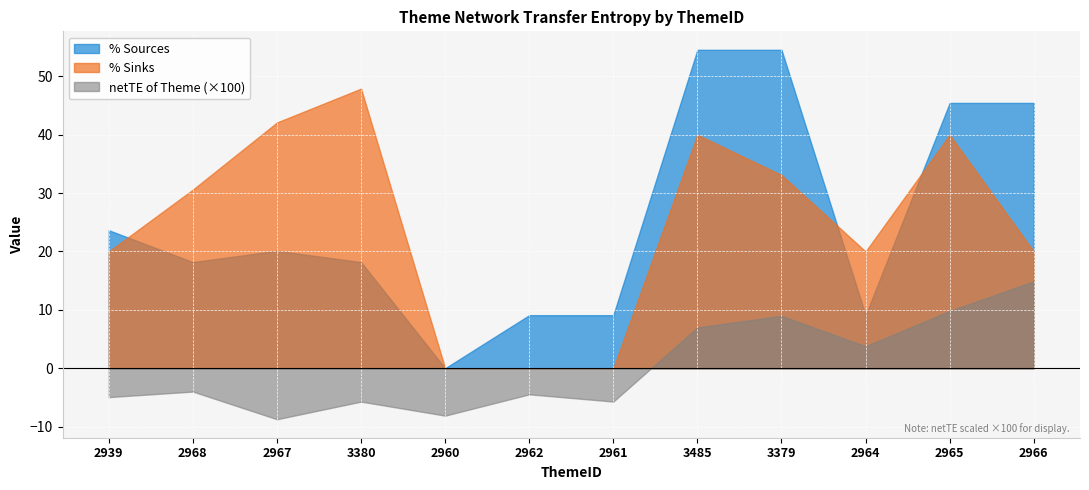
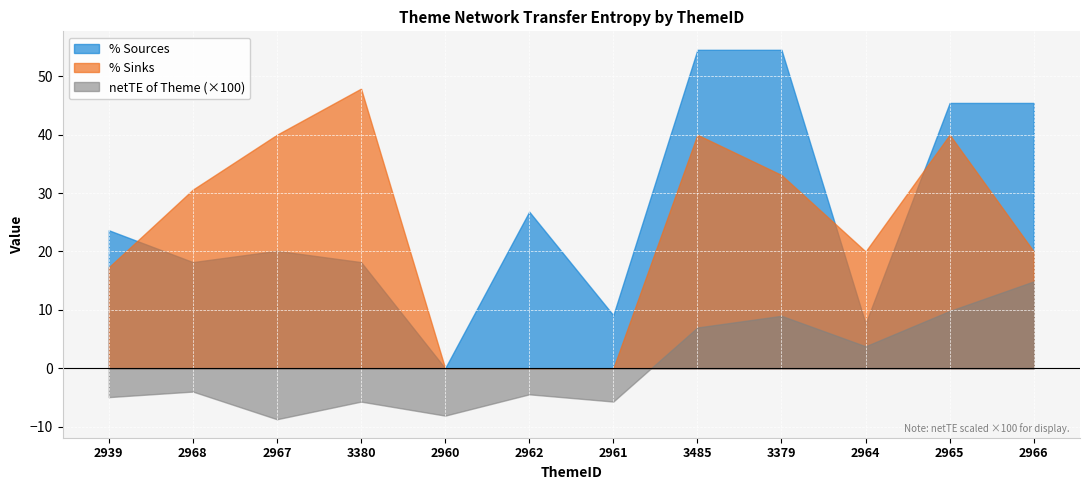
% Sinks, 2939: 20 -> 17
% Sinks, 2967: 42 -> 40
% Sources, 2962: 9 -> 27
% Sources, 2964: 9 -> 8
